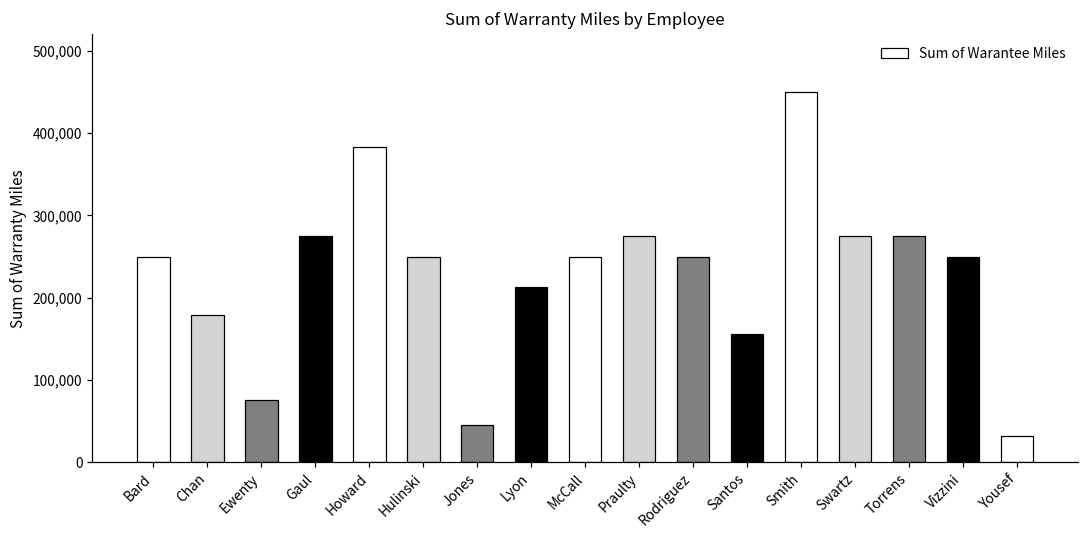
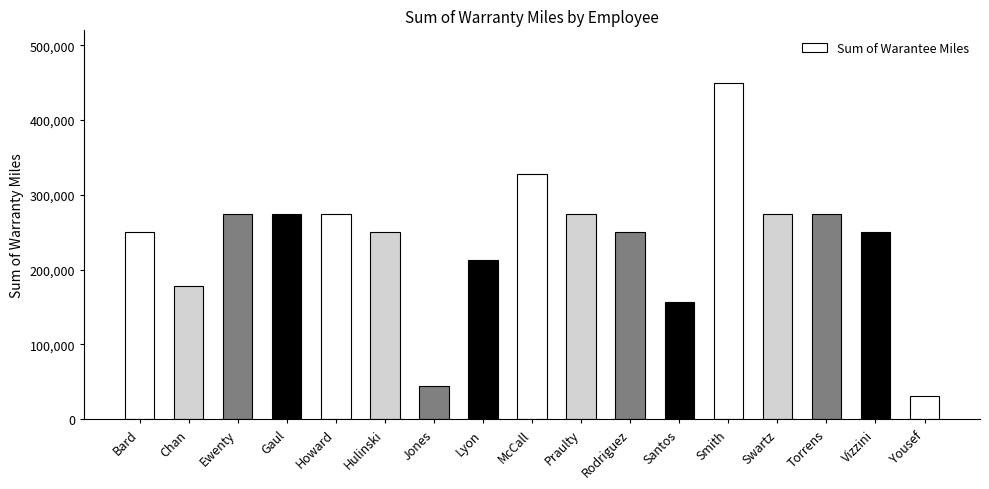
Ewenty: 80,000 -> 280,000
Howard: 380,000 -> 280,000
McCall: 250,000 -> 330,000
